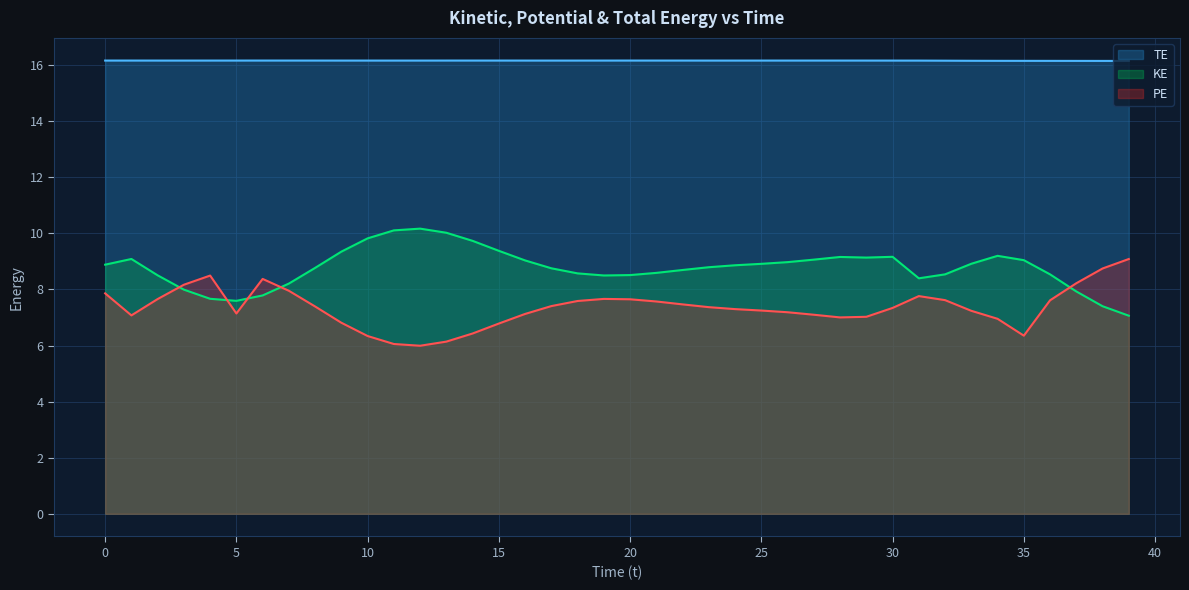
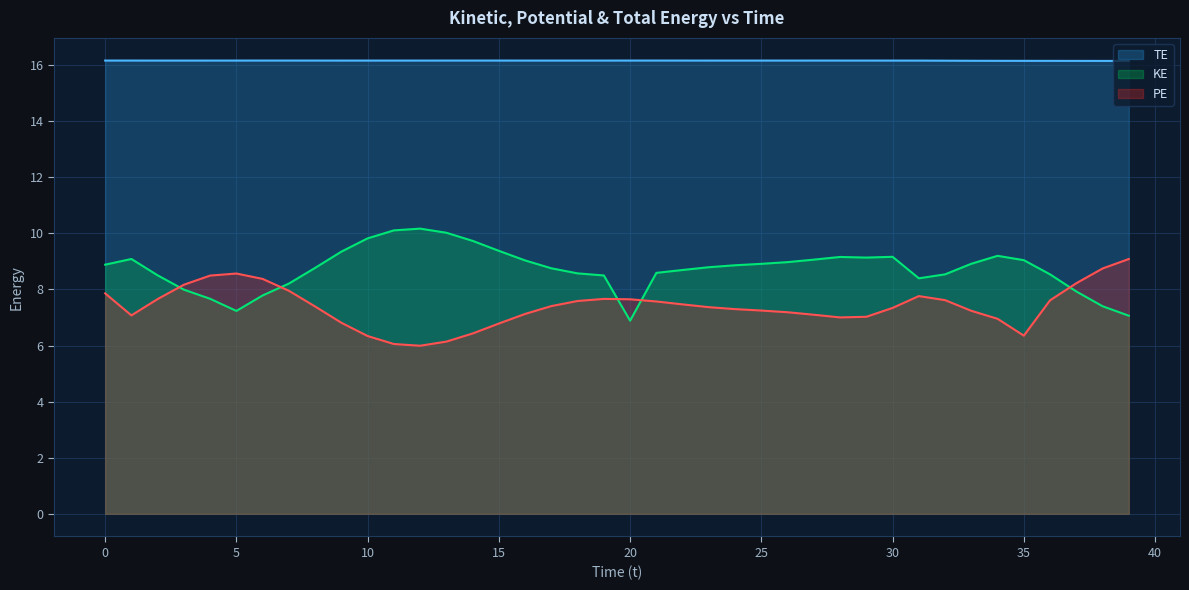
KE, 5: 7.6 -> 7.2
PE, 5: 7.1 -> 8.6
KE, 20: 8.5 -> 6.9
